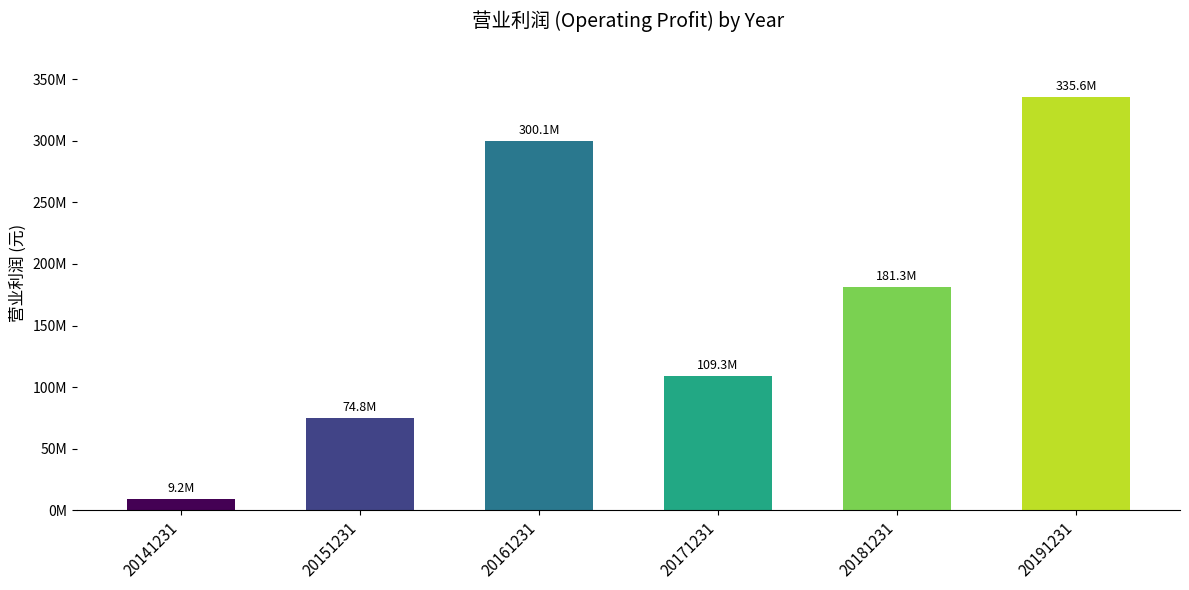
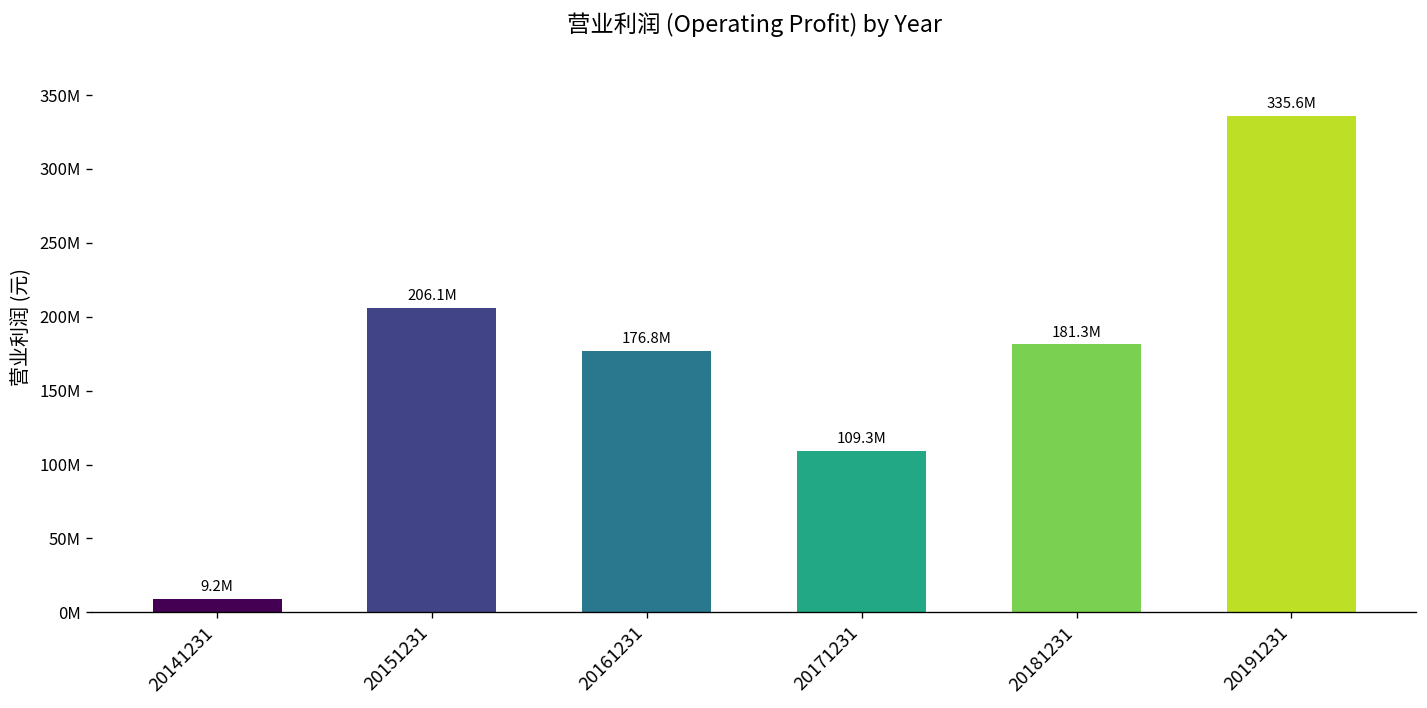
20151231: 74.8M -> 206.1M
20161231: 300.1M -> 176.8M
